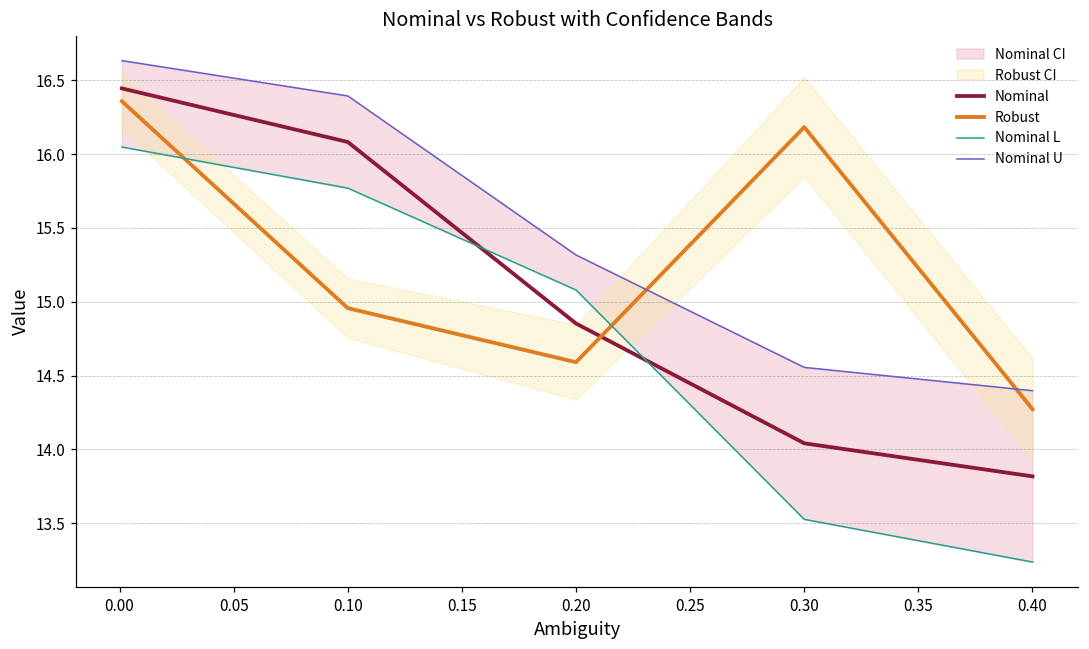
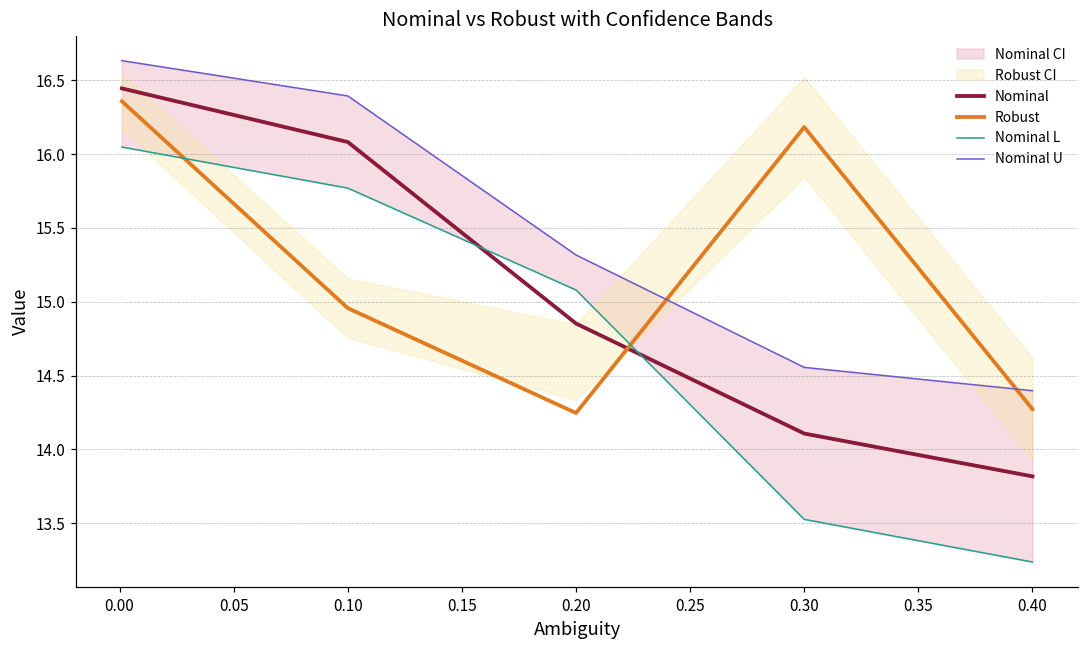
Robust, 0.20: 14.59 -> 14.25
Nominal, 0.30: 14.04 -> 14.11
